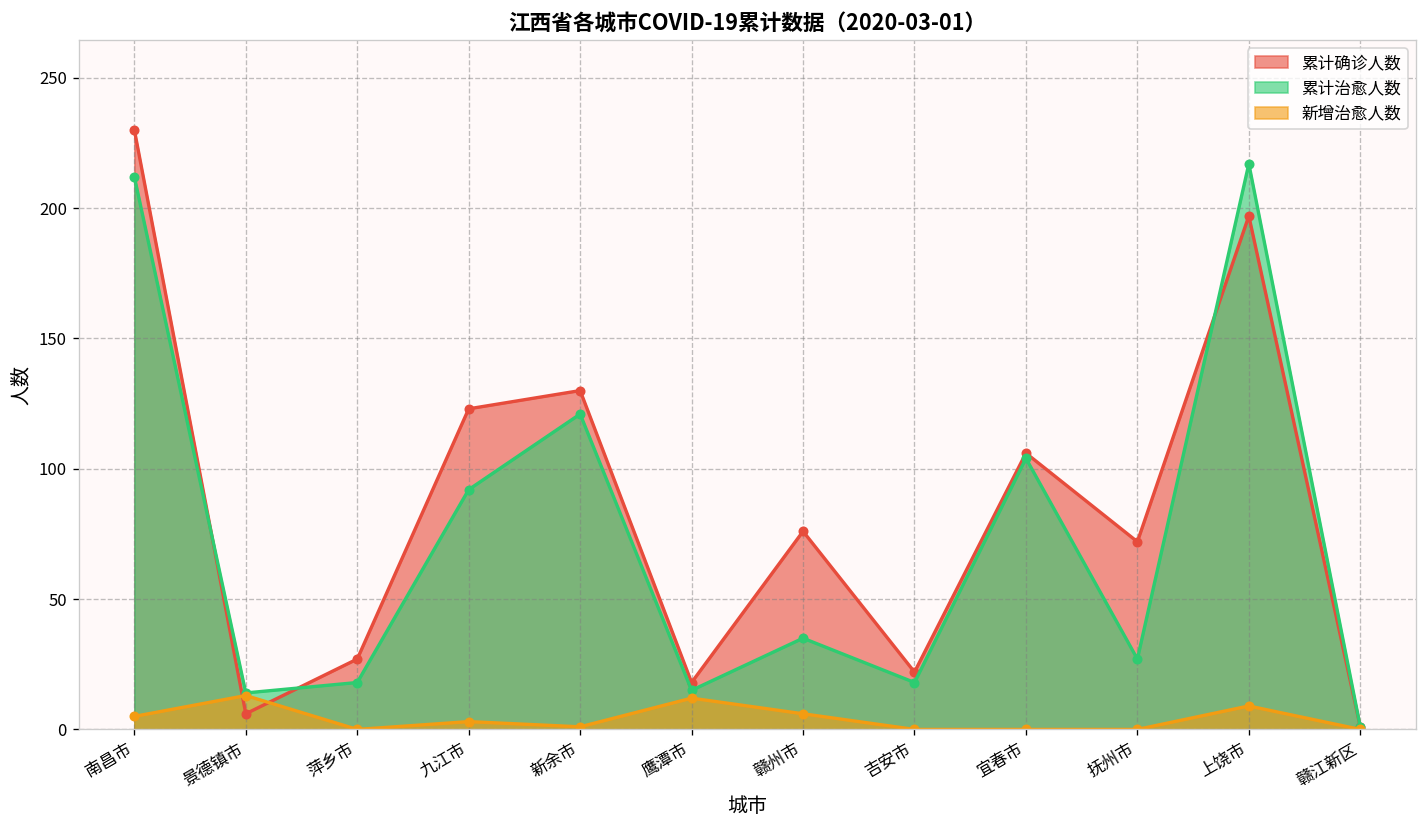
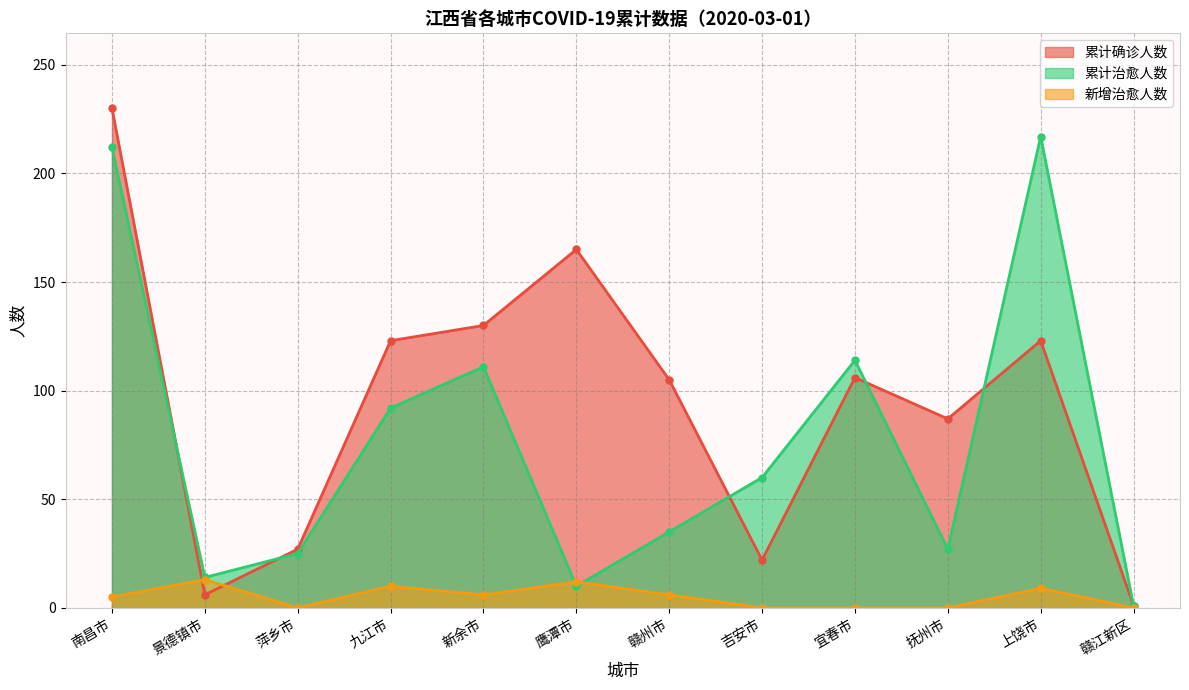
累计治愈人数, 萍乡市: 18 -> 25
新增治愈人数, 九江市: 3 -> 10
累计治愈人数, 新余市: 121 -> 111
新增治愈人数, 新余市: 1 -> 6
累计确诊人数, 鹰潭市: 18 -> 165
累计治愈人数, 鹰潭市: 15 -> 10
累计确诊人数, 赣州市: 76 -> 105
累计治愈人数, 吉安市: 18 -> 60
累计治愈人数, 宜春市: 104 -> 114
累计确诊人数, 抚州市: 72 -> 87
累计确诊人数, 上饶市: 197 -> 123
